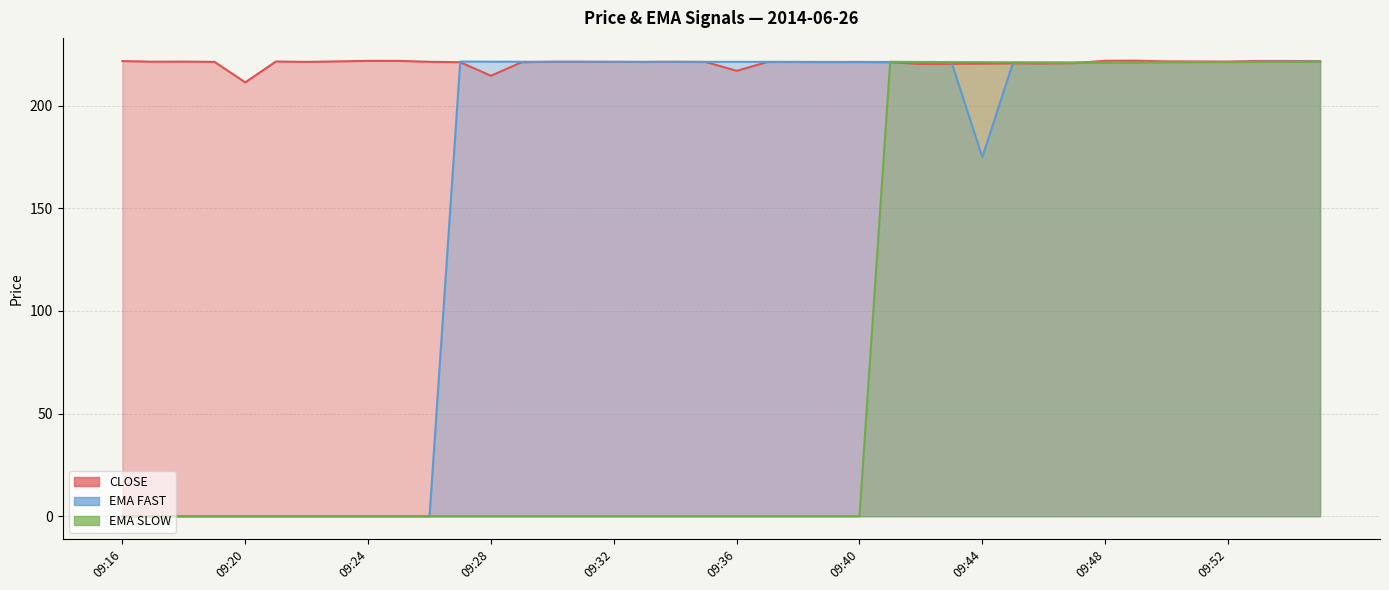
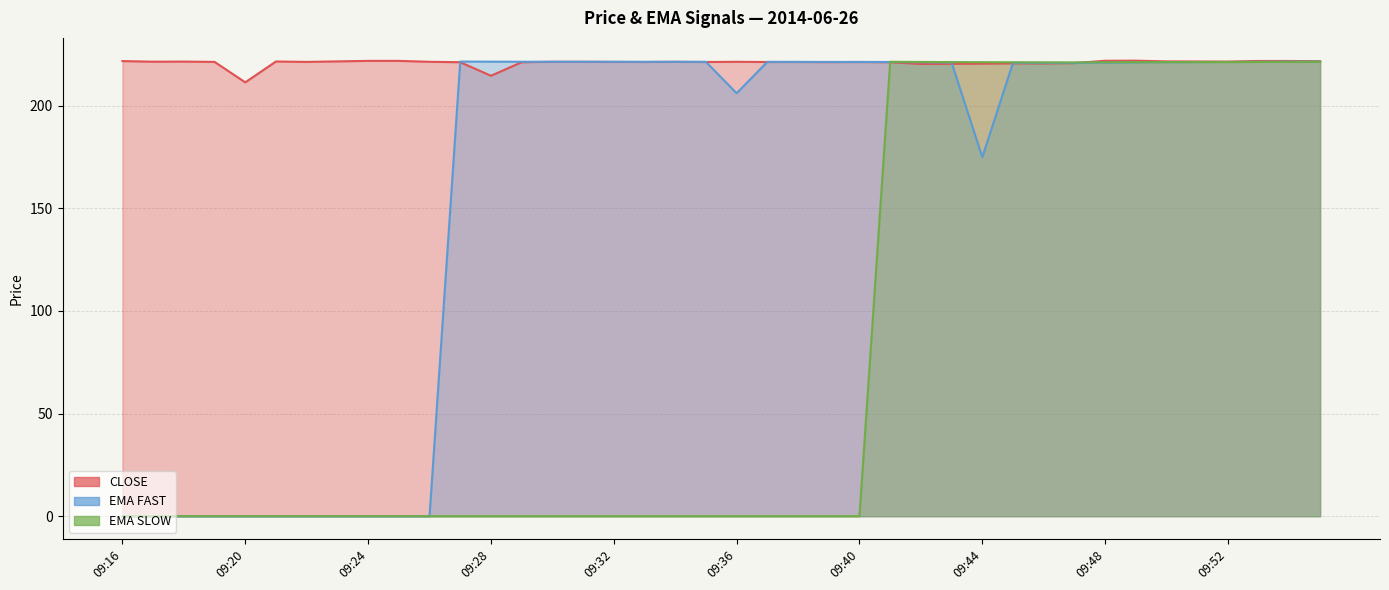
CLOSE, 09:36: 217 -> 221
EMA FAST, 09:36: 221 -> 206
